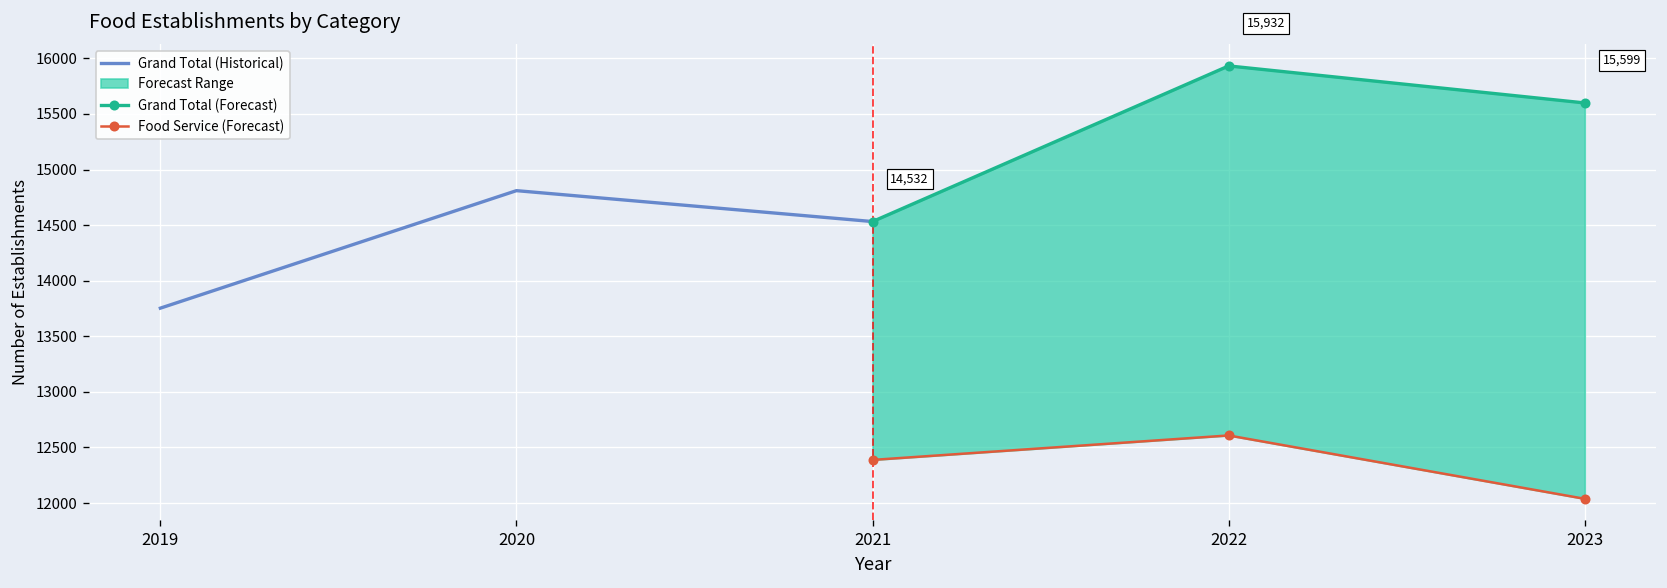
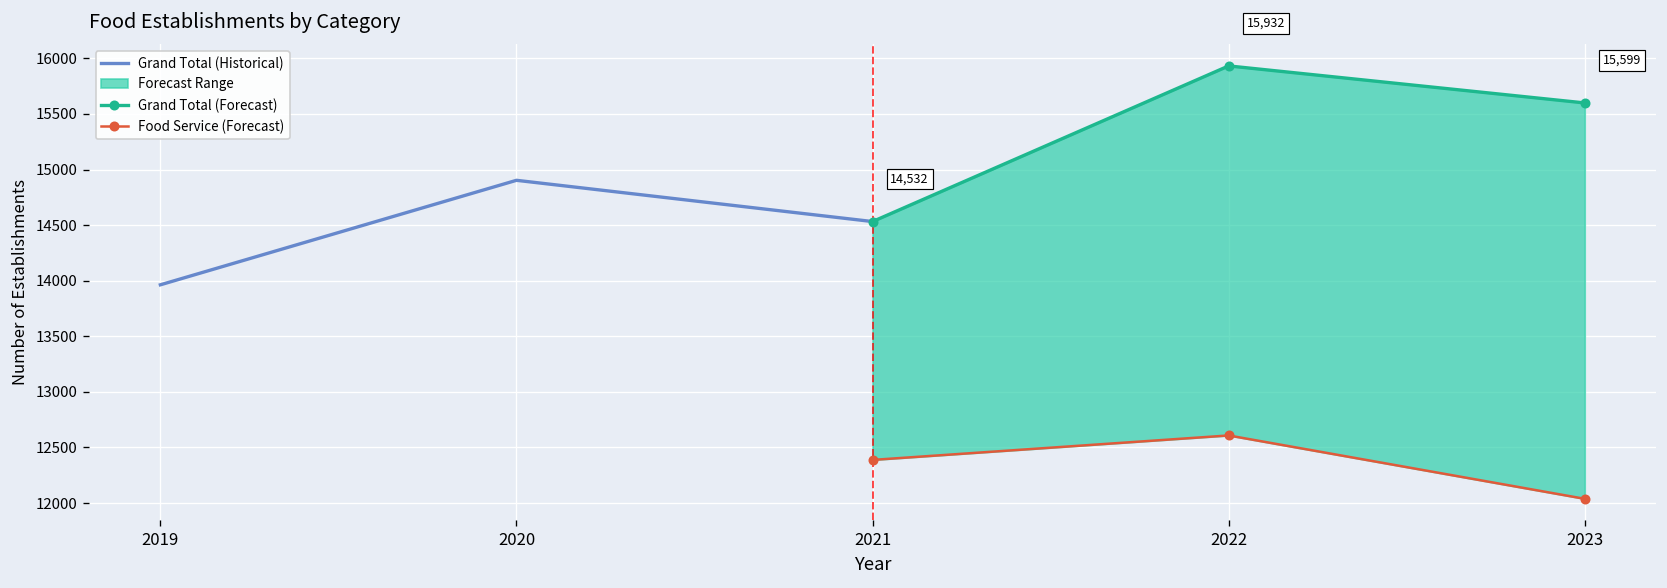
Grand Total (Historical), 2019: 13800 -> 14000
Grand Total (Historical), 2020: 14800 -> 14900
